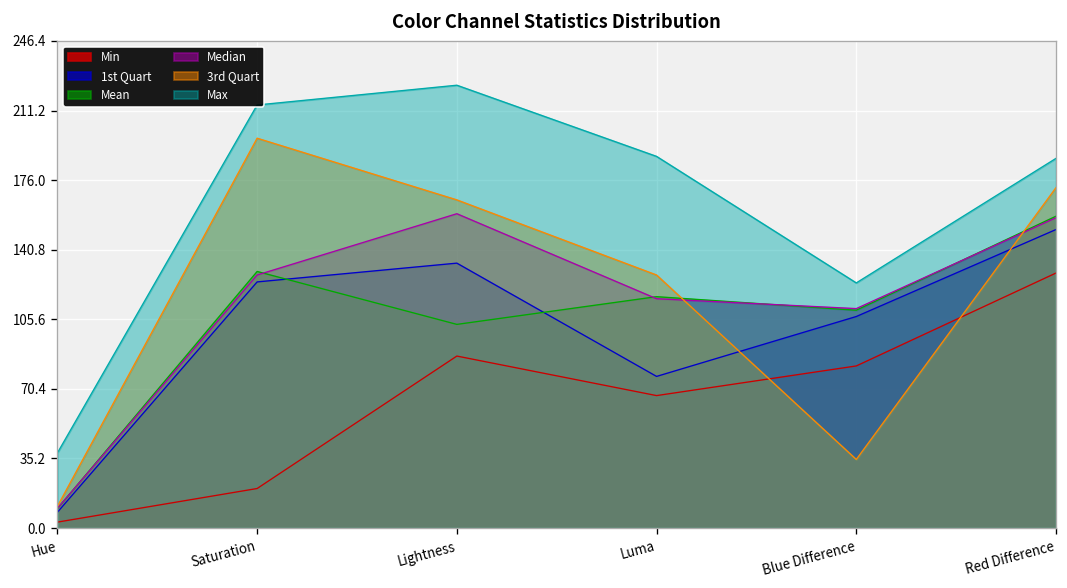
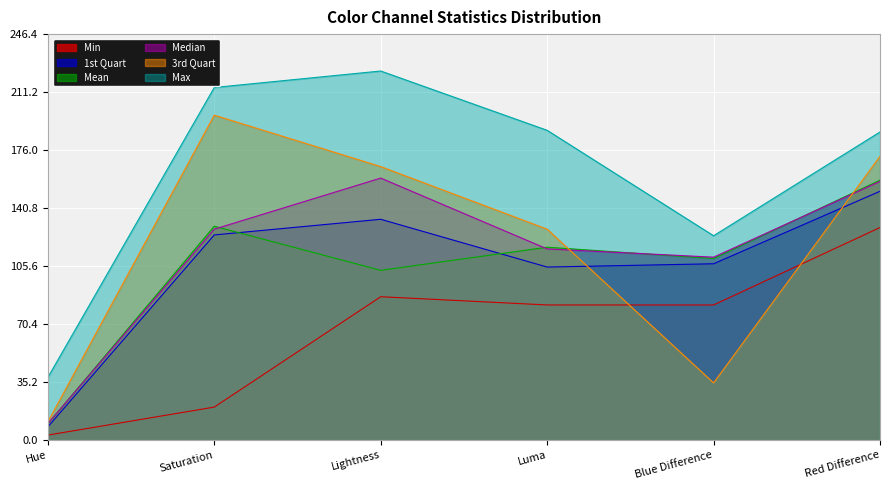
Min, Luma: 67 -> 82
1st Quart, Luma: 77 -> 105
